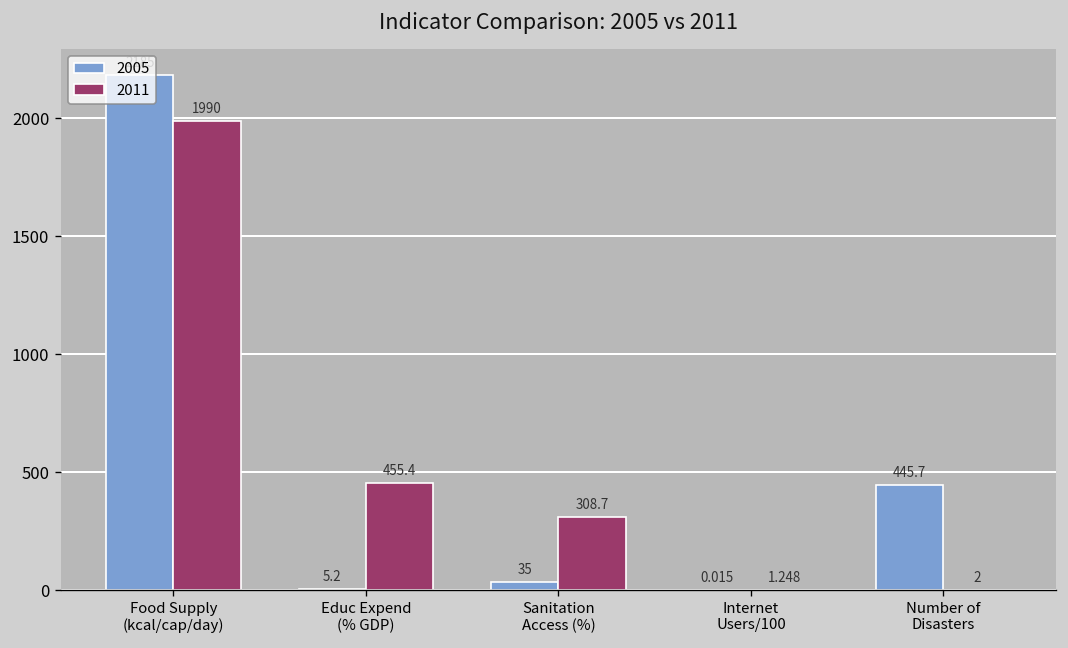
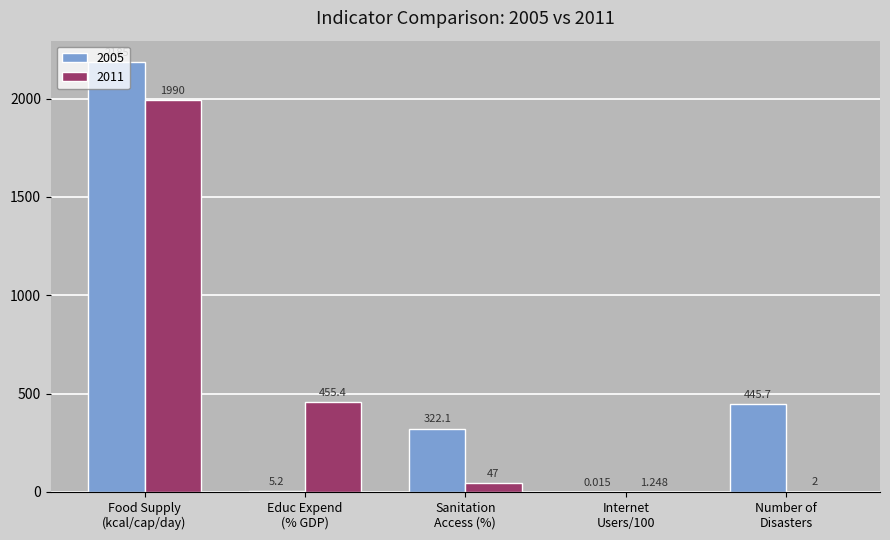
2005, Sanitation Access (%): 35 -> 322.1
2011, Sanitation Access (%): 308.7 -> 47
